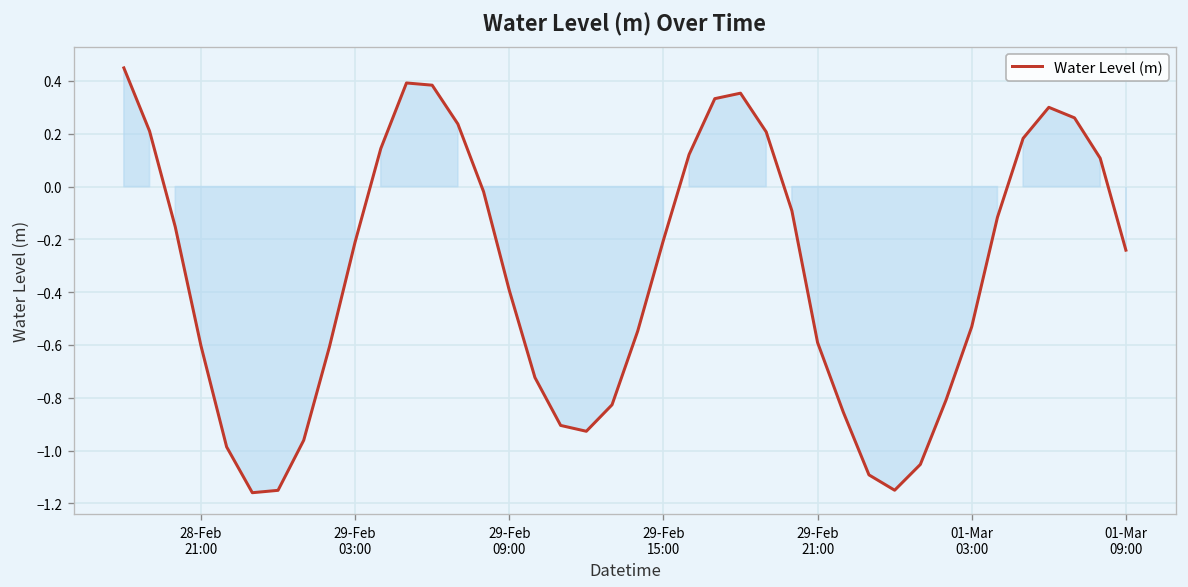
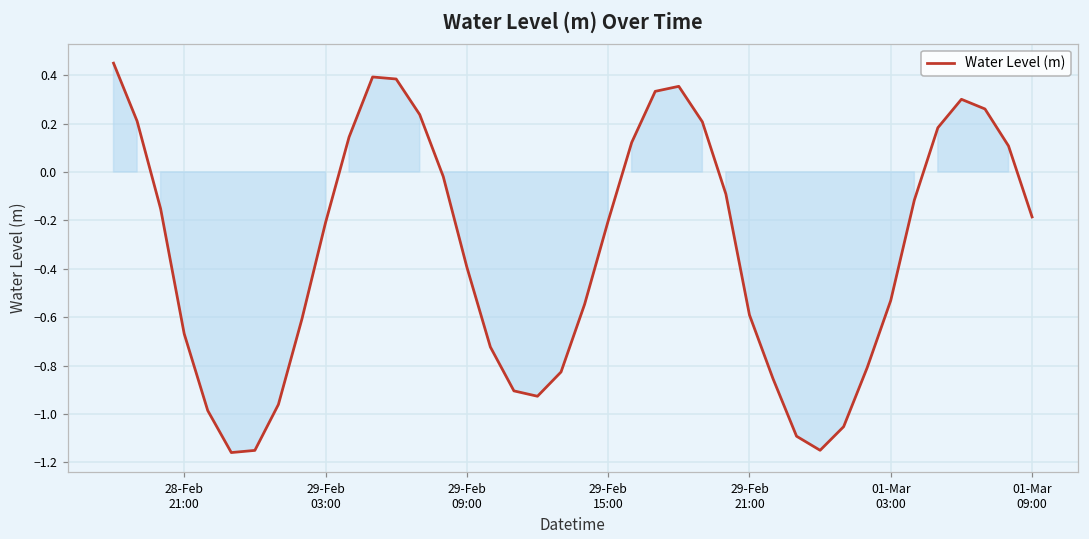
28-Feb 21:00: -0.60 -> -0.67
01-Mar 09:00: -0.24 -> -0.19
